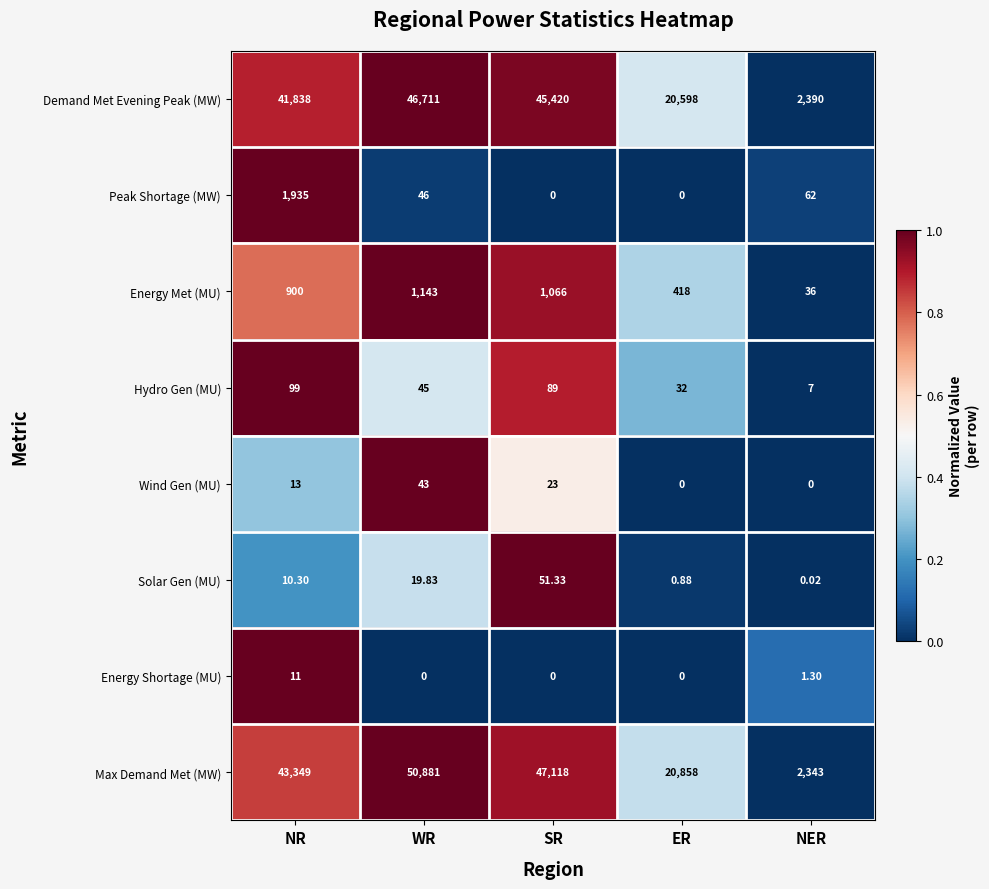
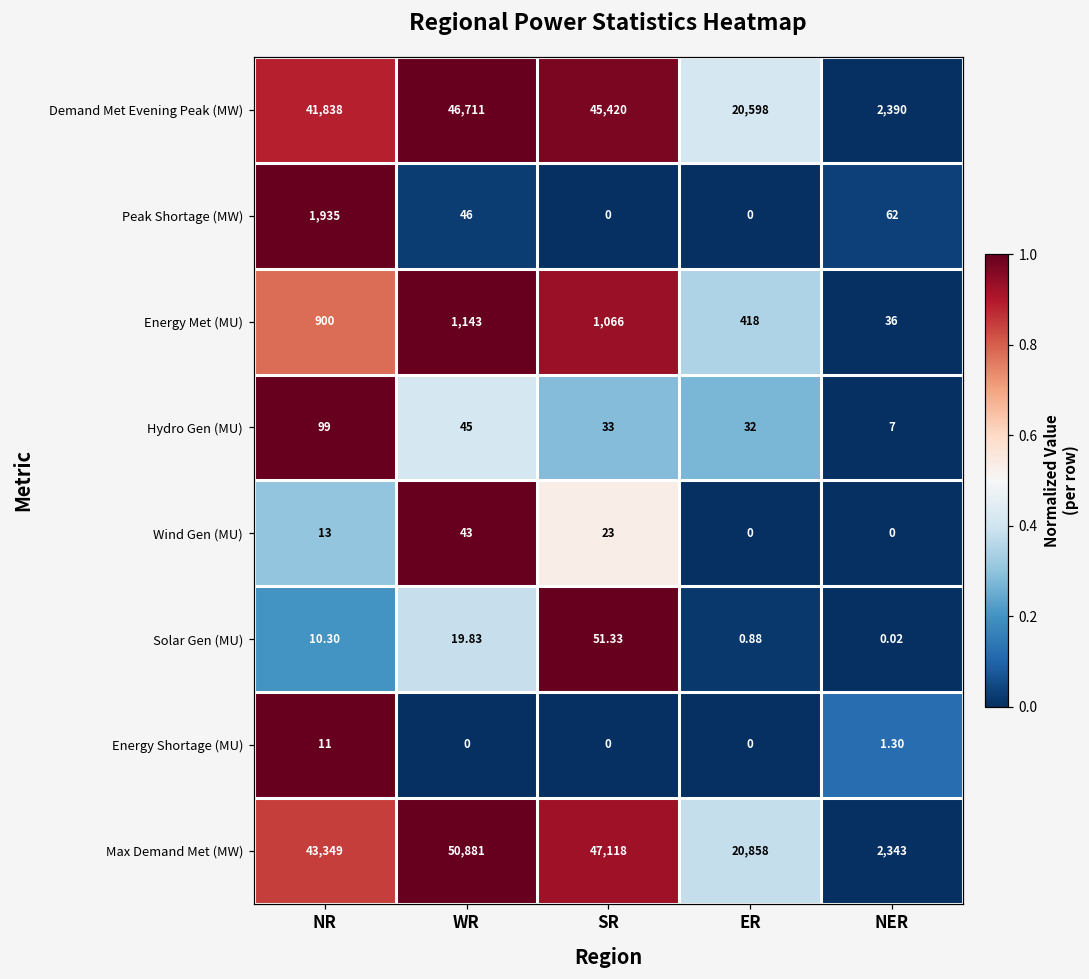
Hydro Gen (MU), SR: 89 -> 33
